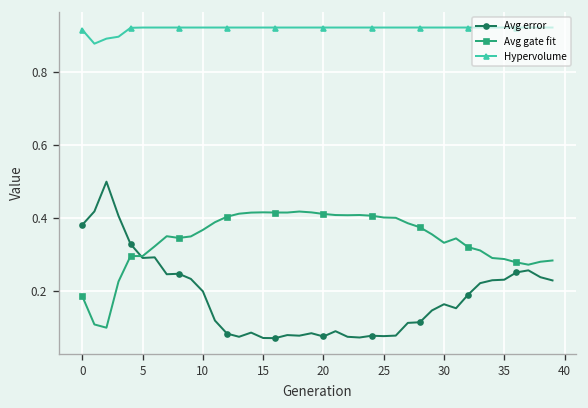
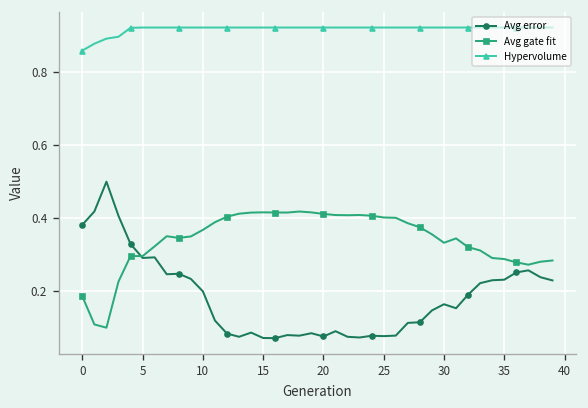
Hypervolume, 0: 0.91 -> 0.86
